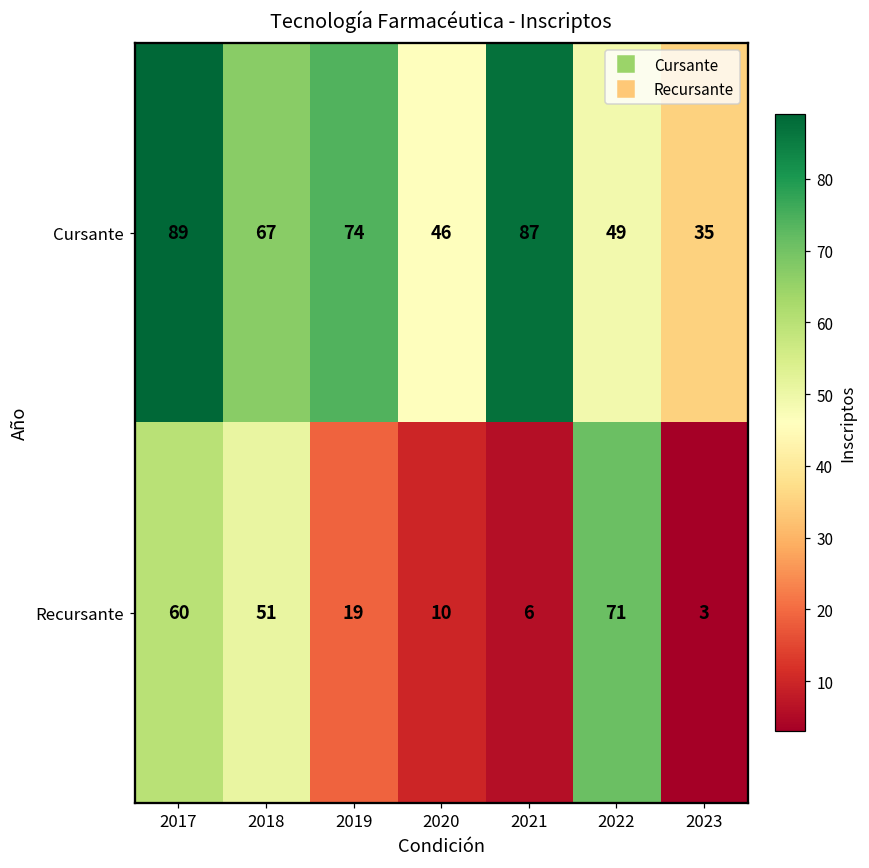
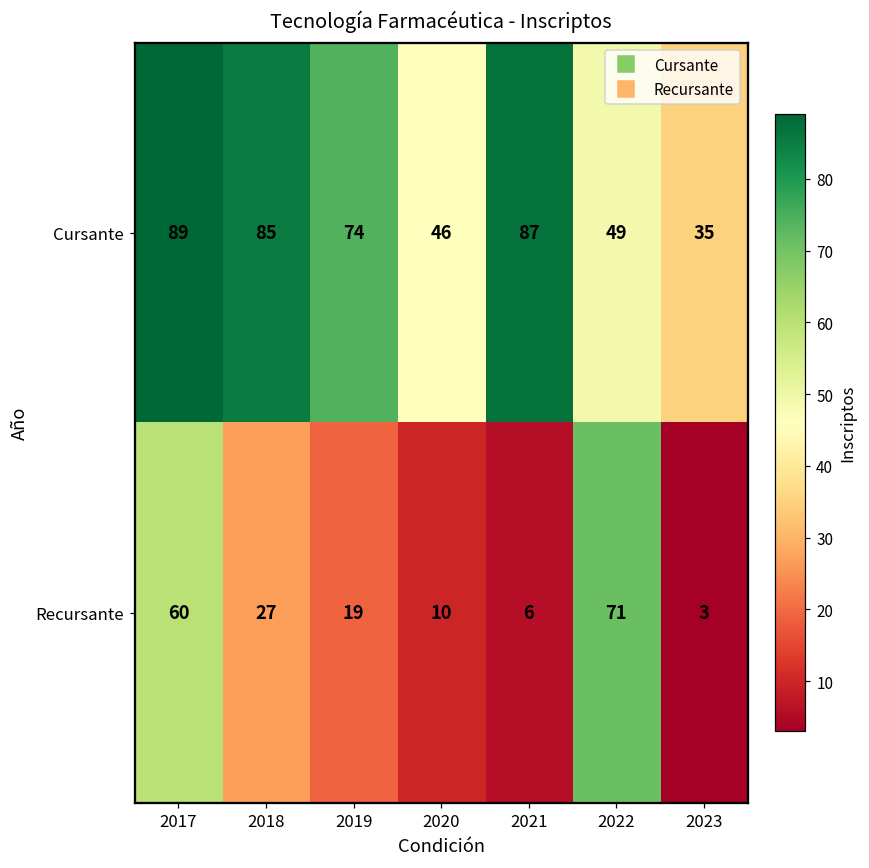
Cursante, 2018: 67 -> 85
Recursante, 2018: 51 -> 27
